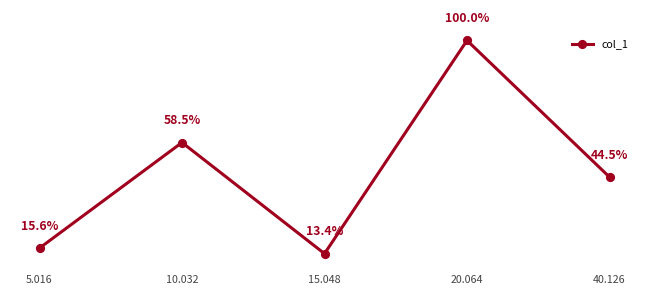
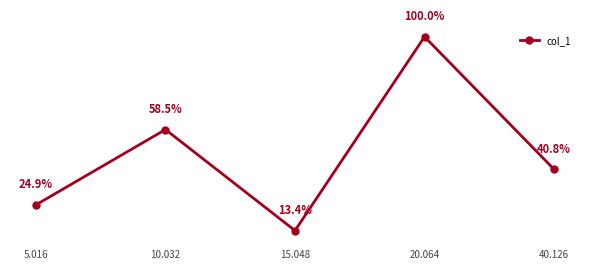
5.016: 15.6% -> 24.9%
40.126: 44.5% -> 40.8%
